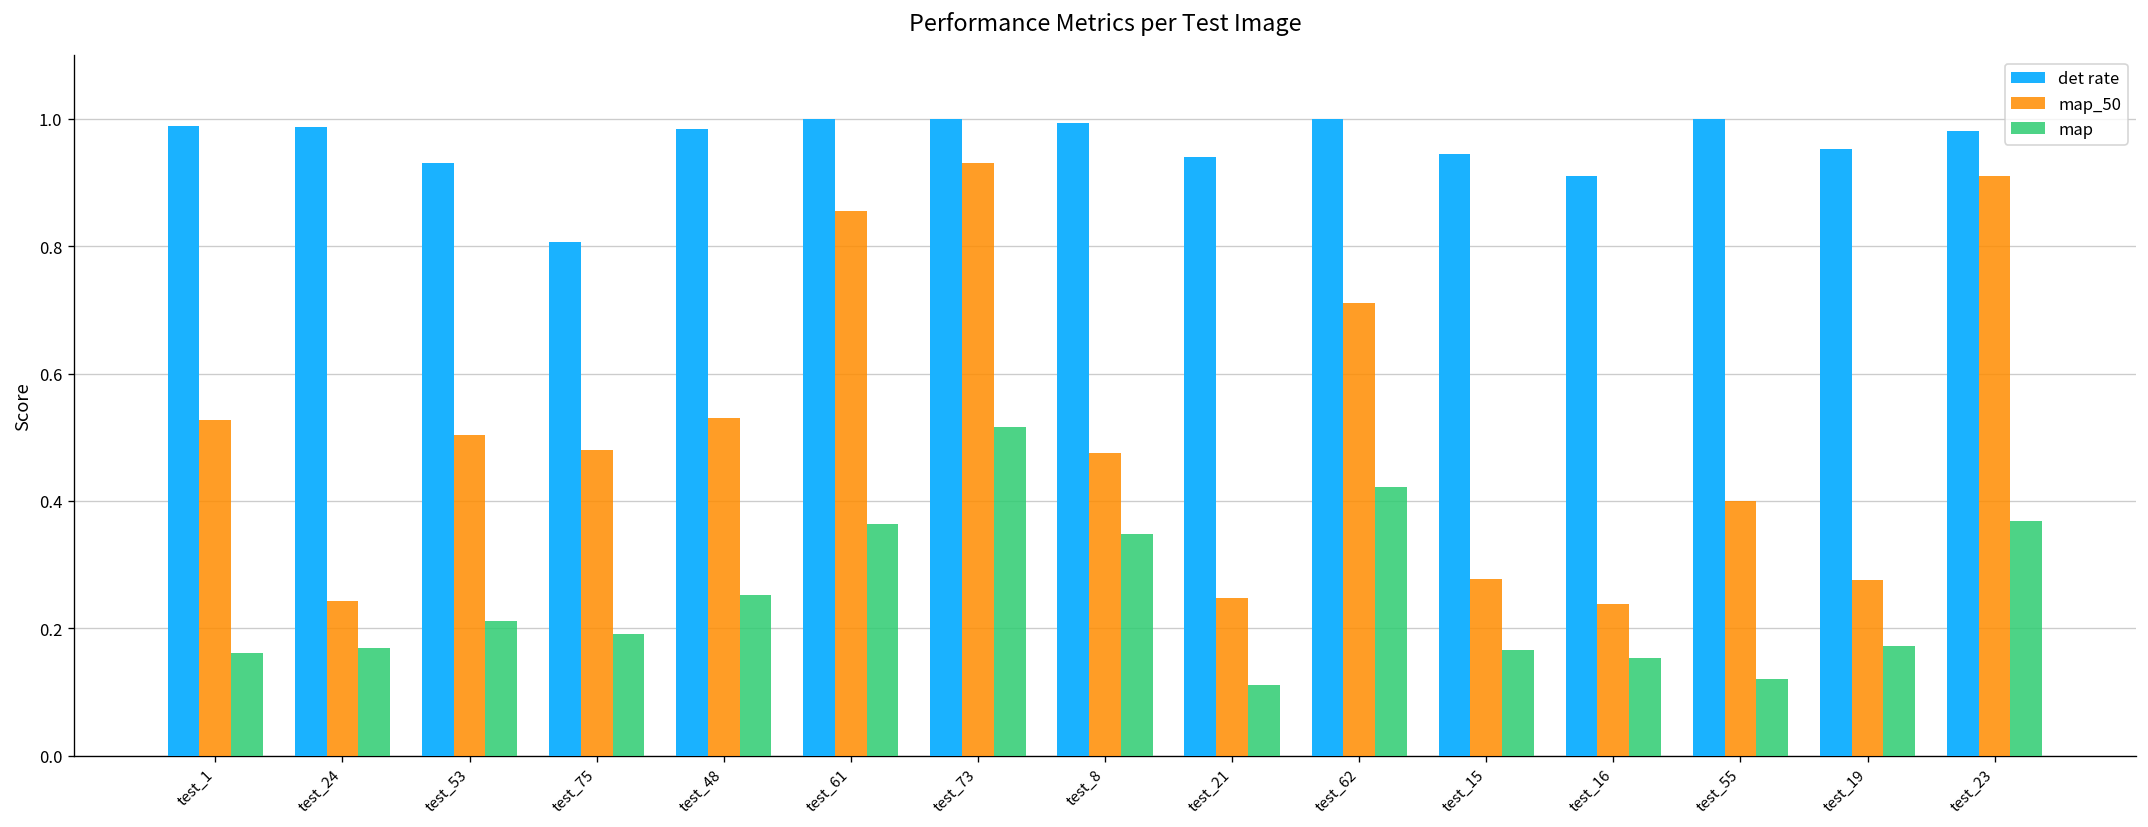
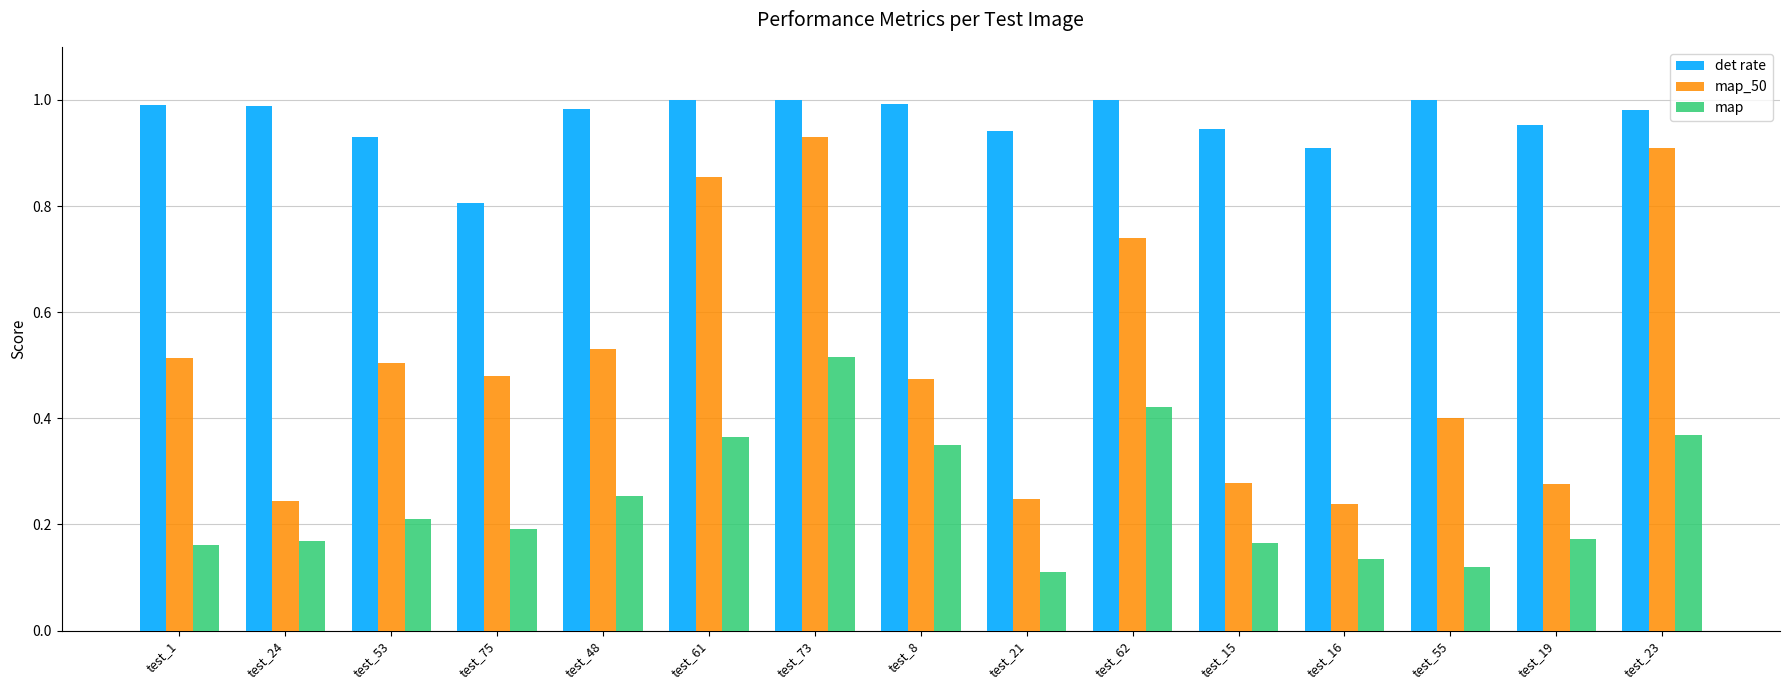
map_50, test_1: 0.53 -> 0.51
map_50, test_62: 0.71 -> 0.74
map, test_16: 0.15 -> 0.13
